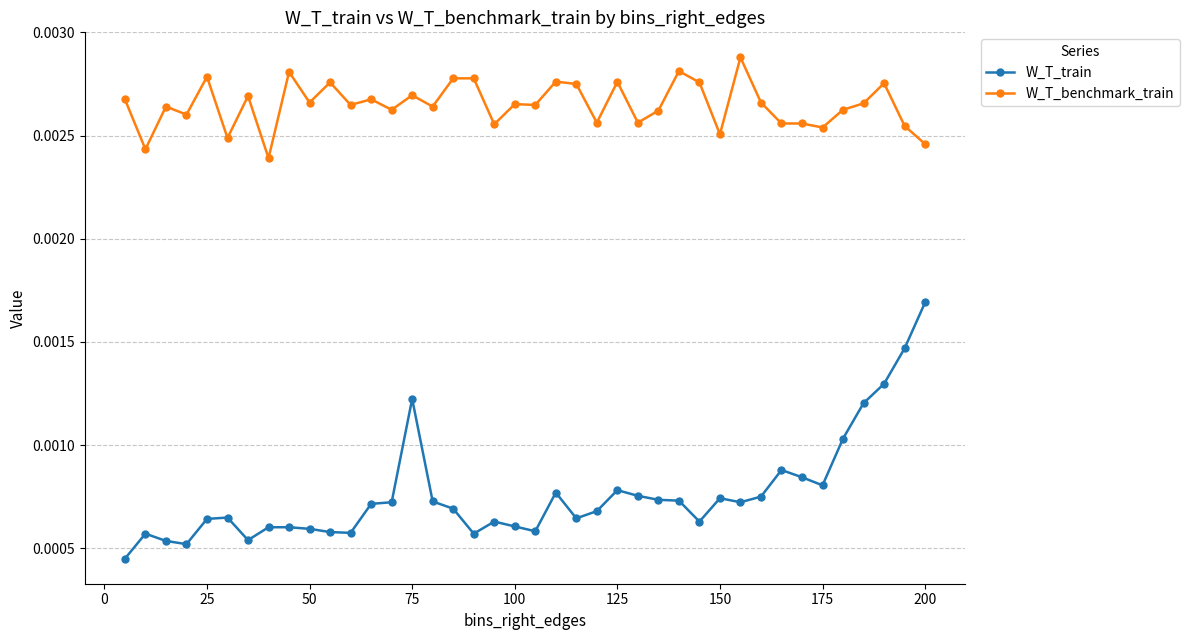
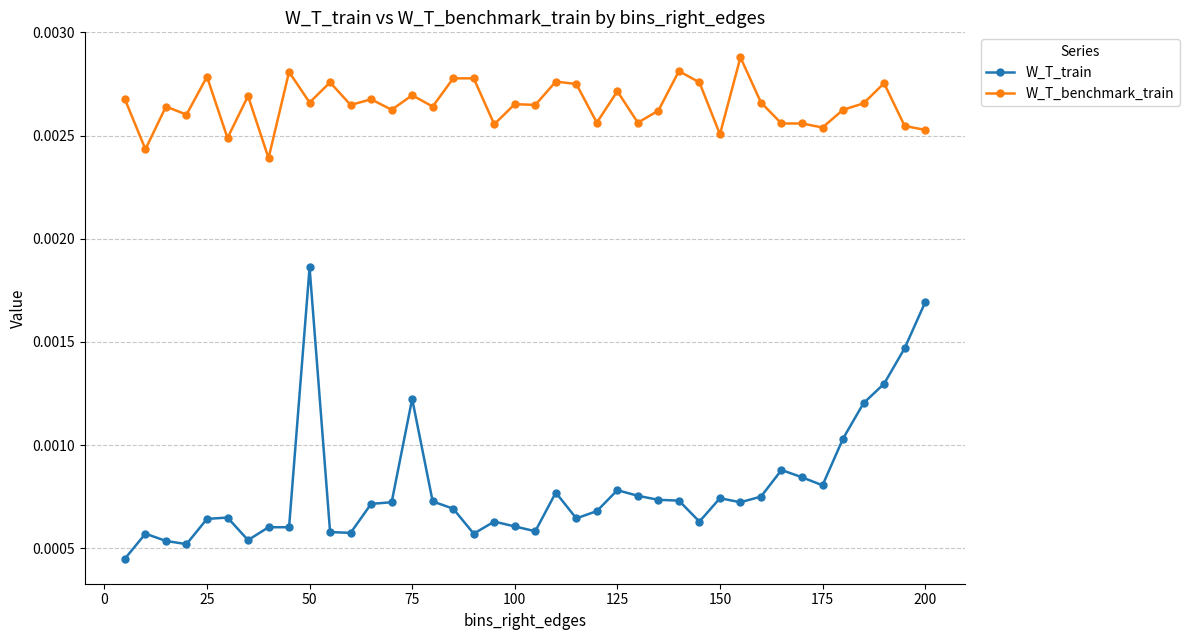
W_T_train, 50: 0.00059 -> 0.00186
W_T_benchmark_train, 125: 0.00276 -> 0.00271
W_T_benchmark_train, 200: 0.00246 -> 0.00253
